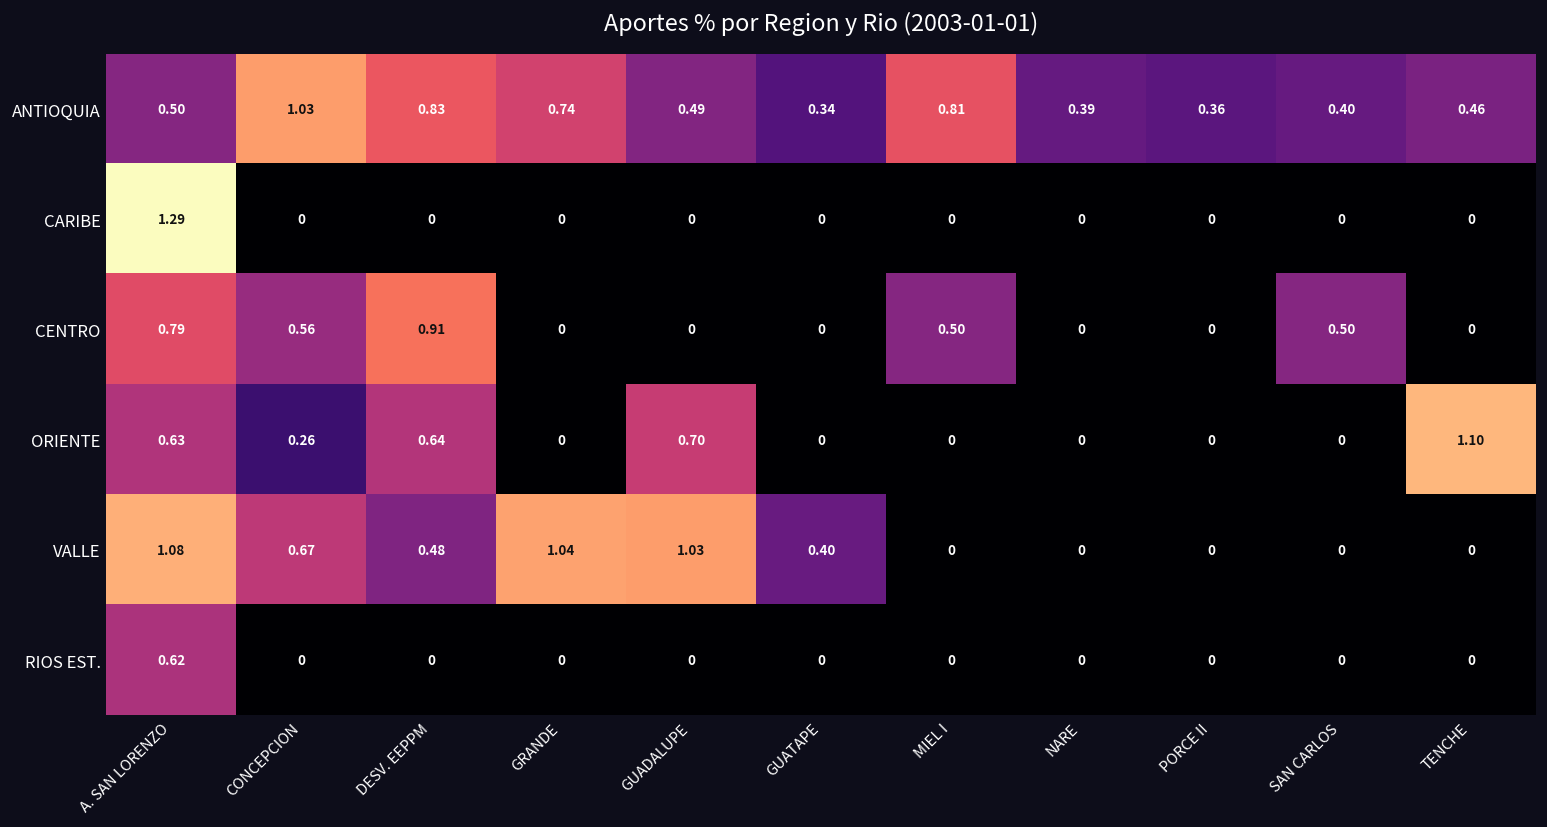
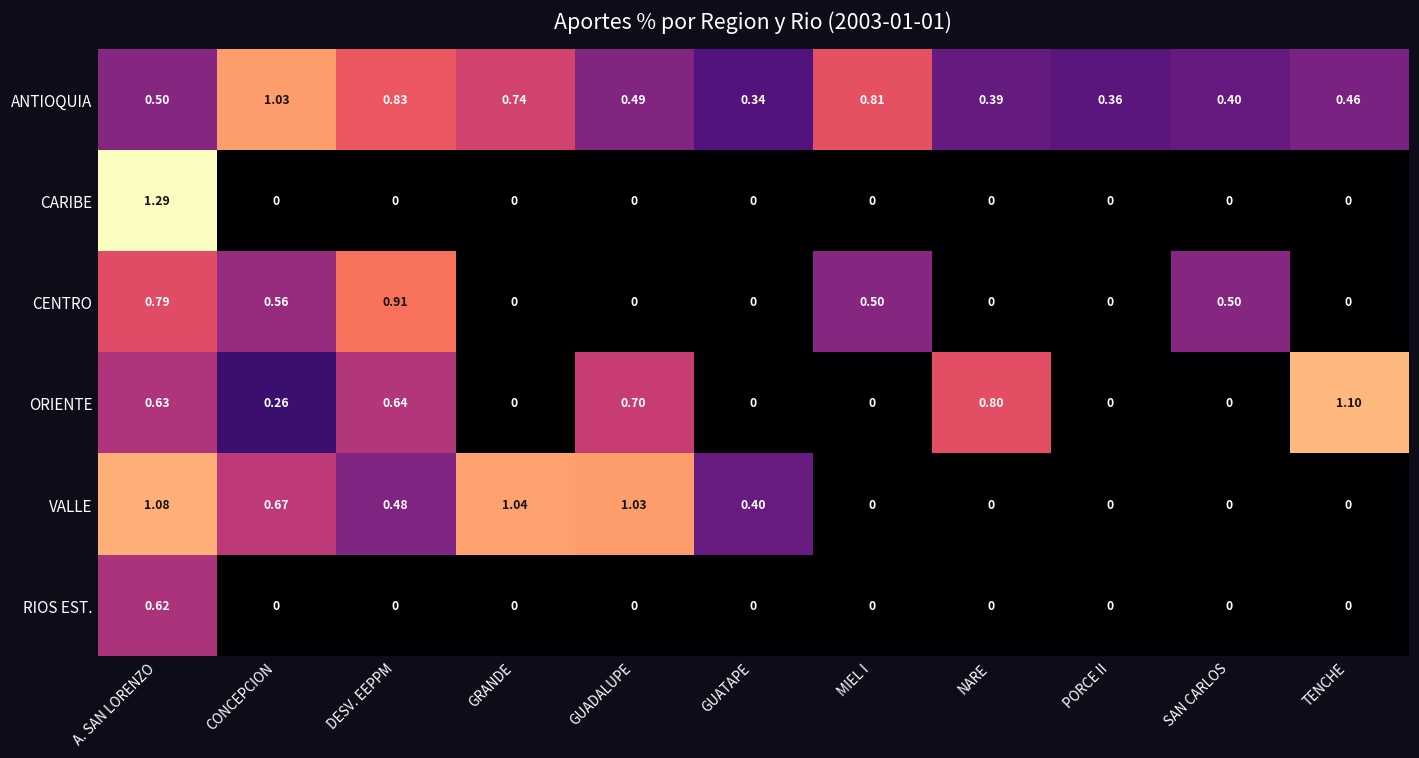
ORIENTE, NARE: 0 -> 0.80
